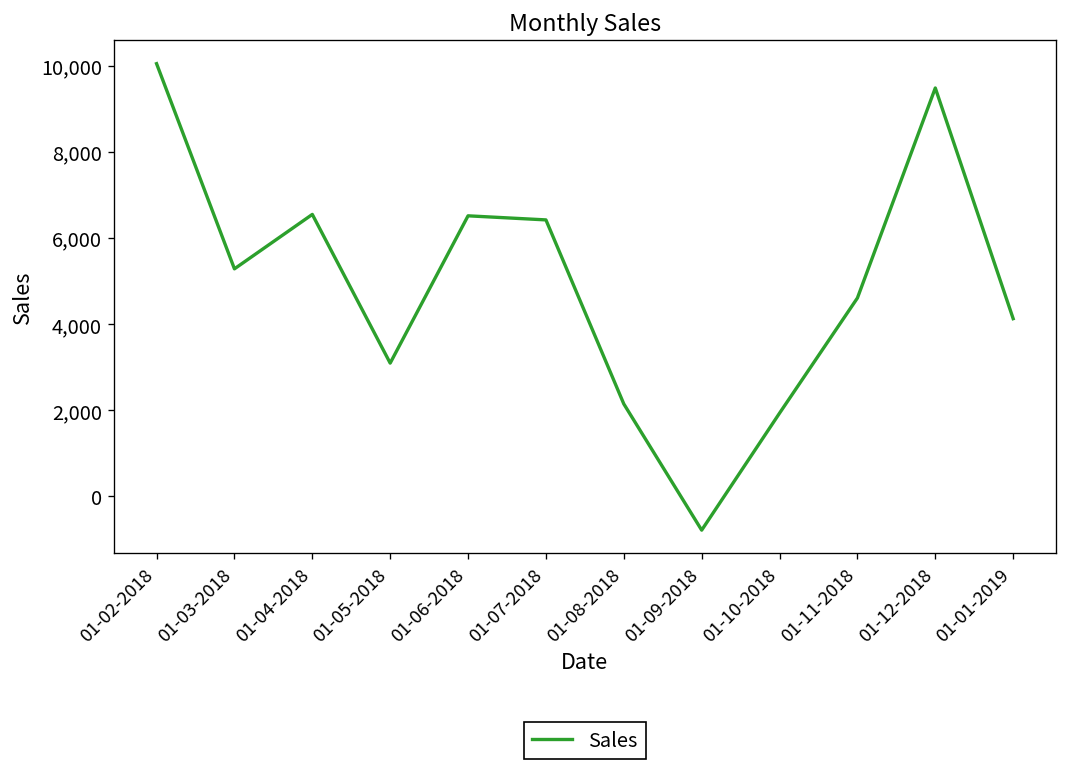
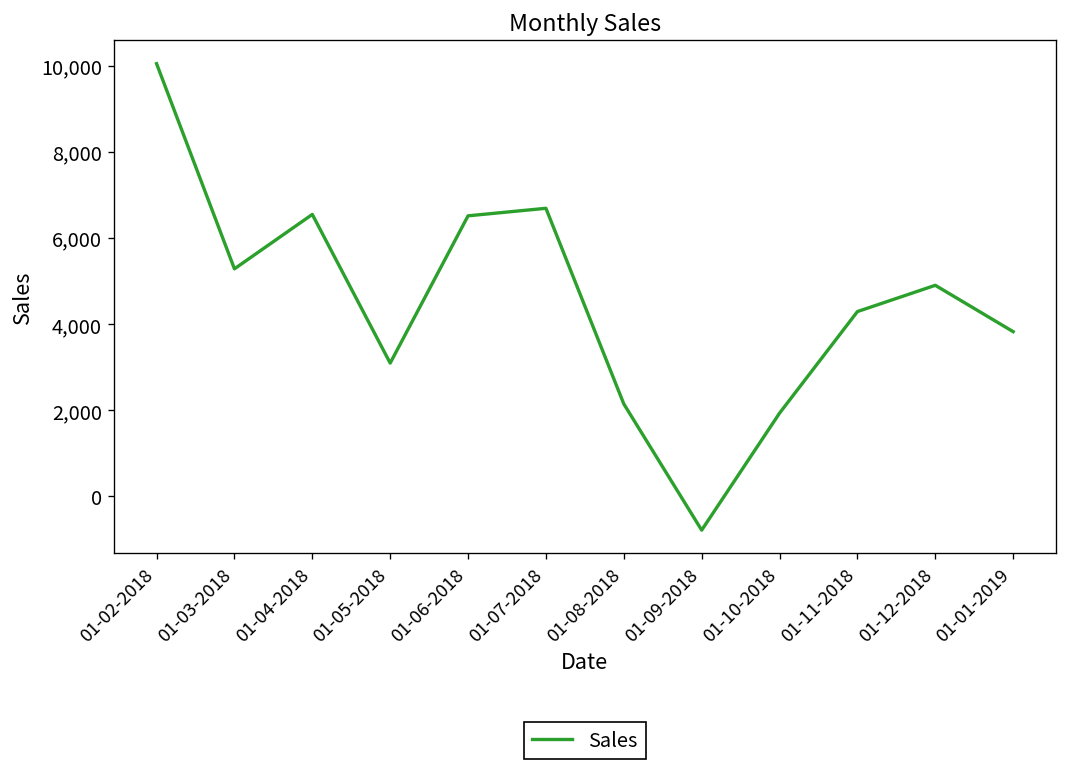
01-07-2018: 6,400 -> 6,700
01-11-2018: 4,600 -> 4,300
01-12-2018: 9,500 -> 4,900
01-01-2019: 4,100 -> 3,800
